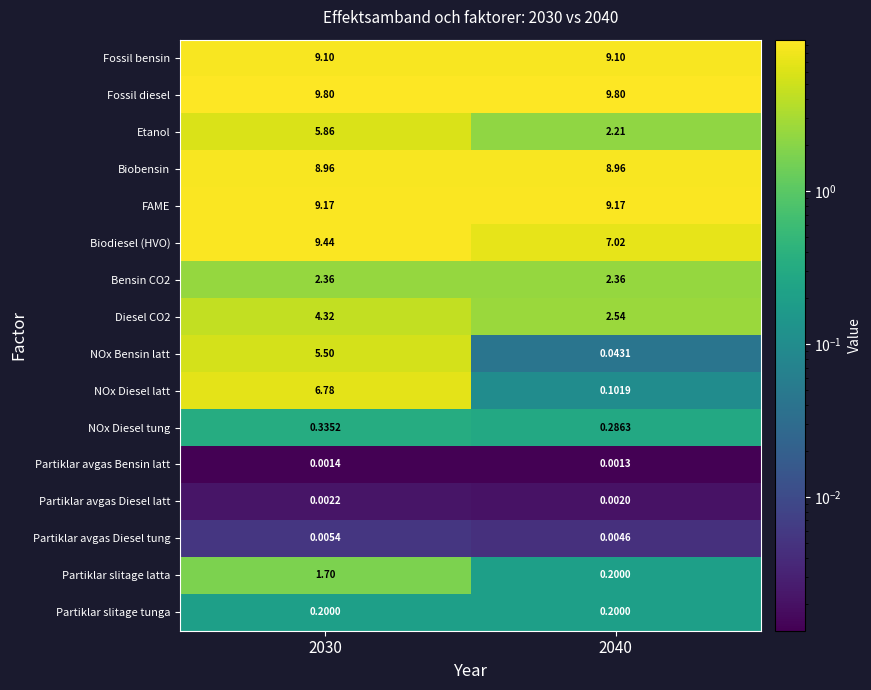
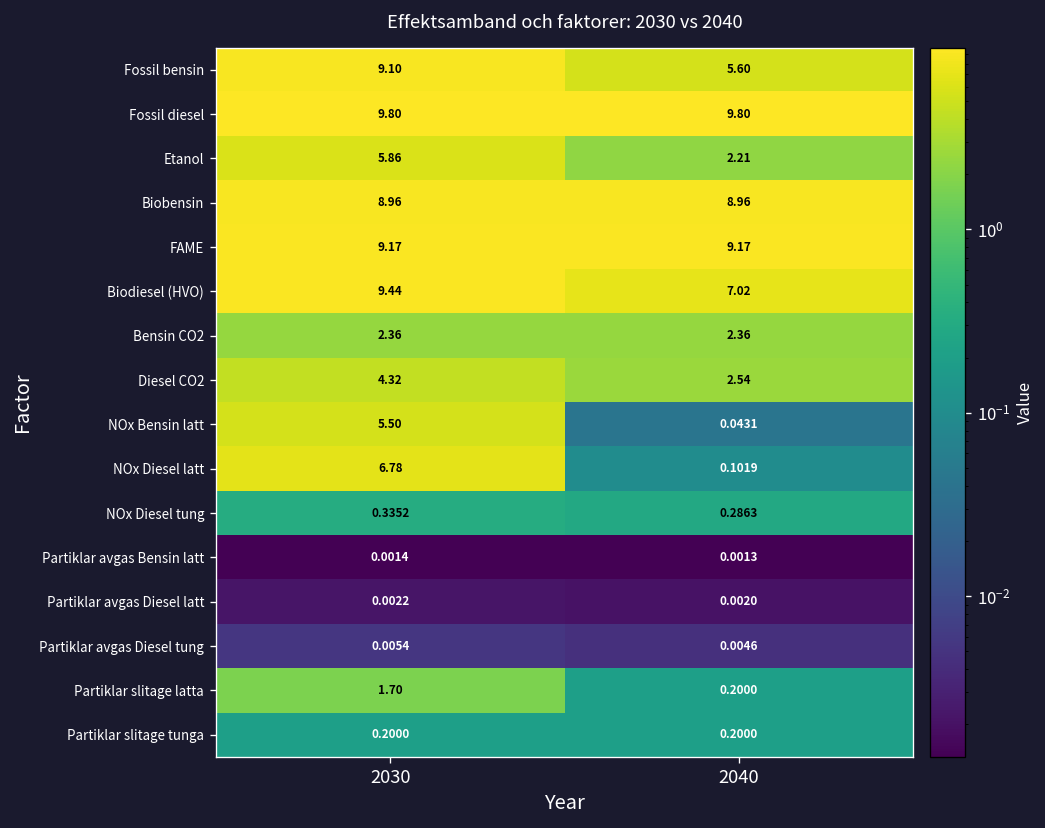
Fossil bensin, 2040: 9.10 -> 5.60
